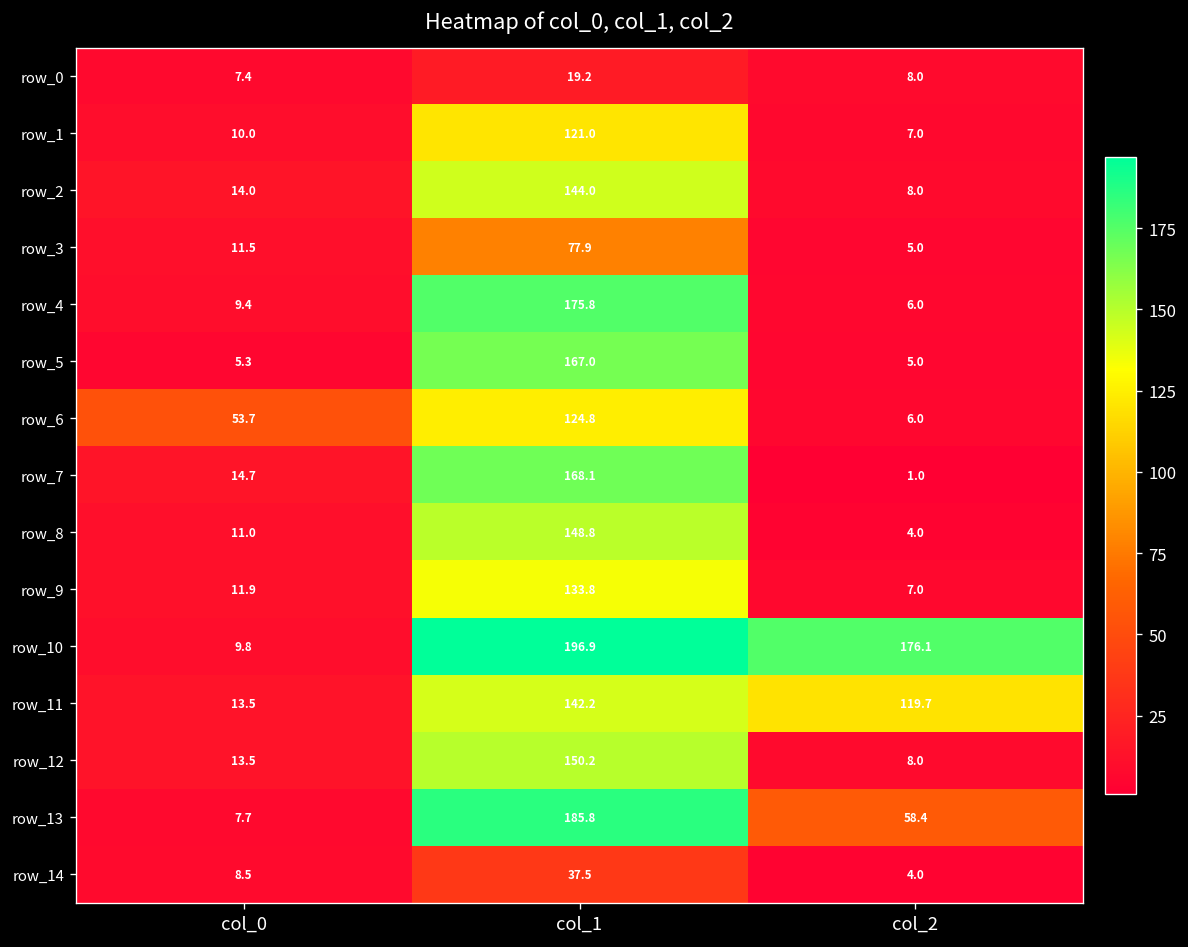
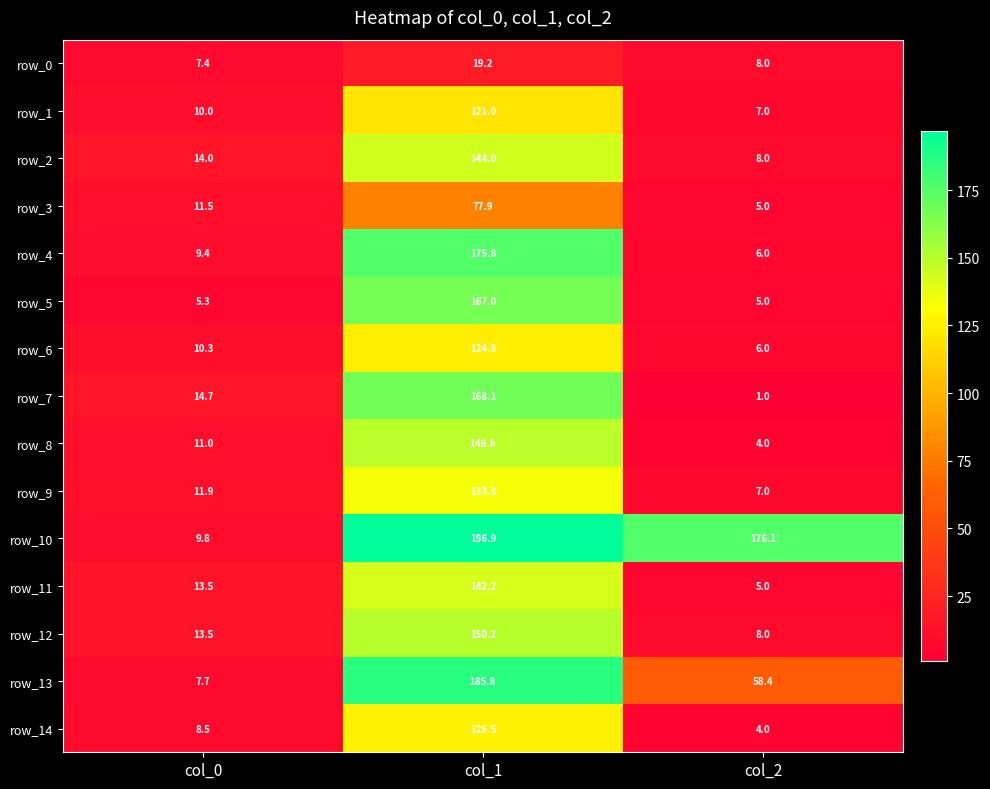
row_6, col_0: 53.7 -> 10.3
row_11, col_2: 119.7 -> 5.0
row_14, col_1: 37.5 -> 126.5
